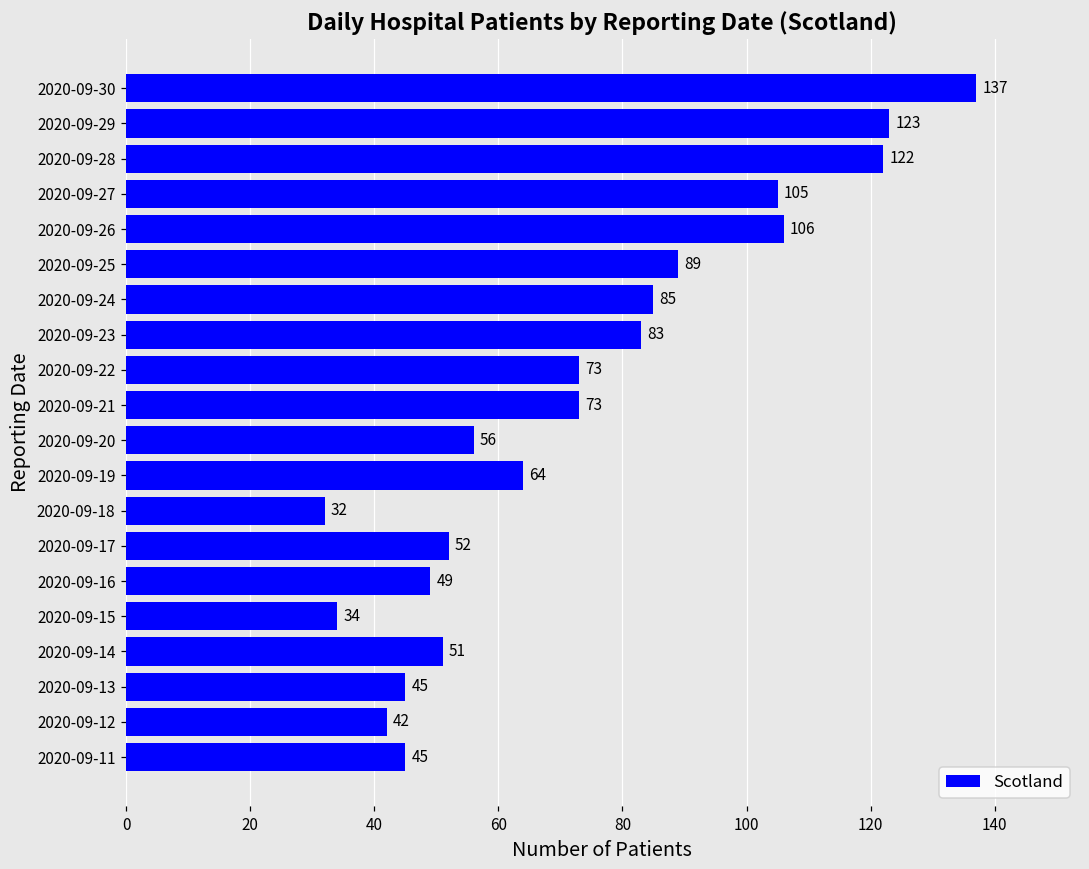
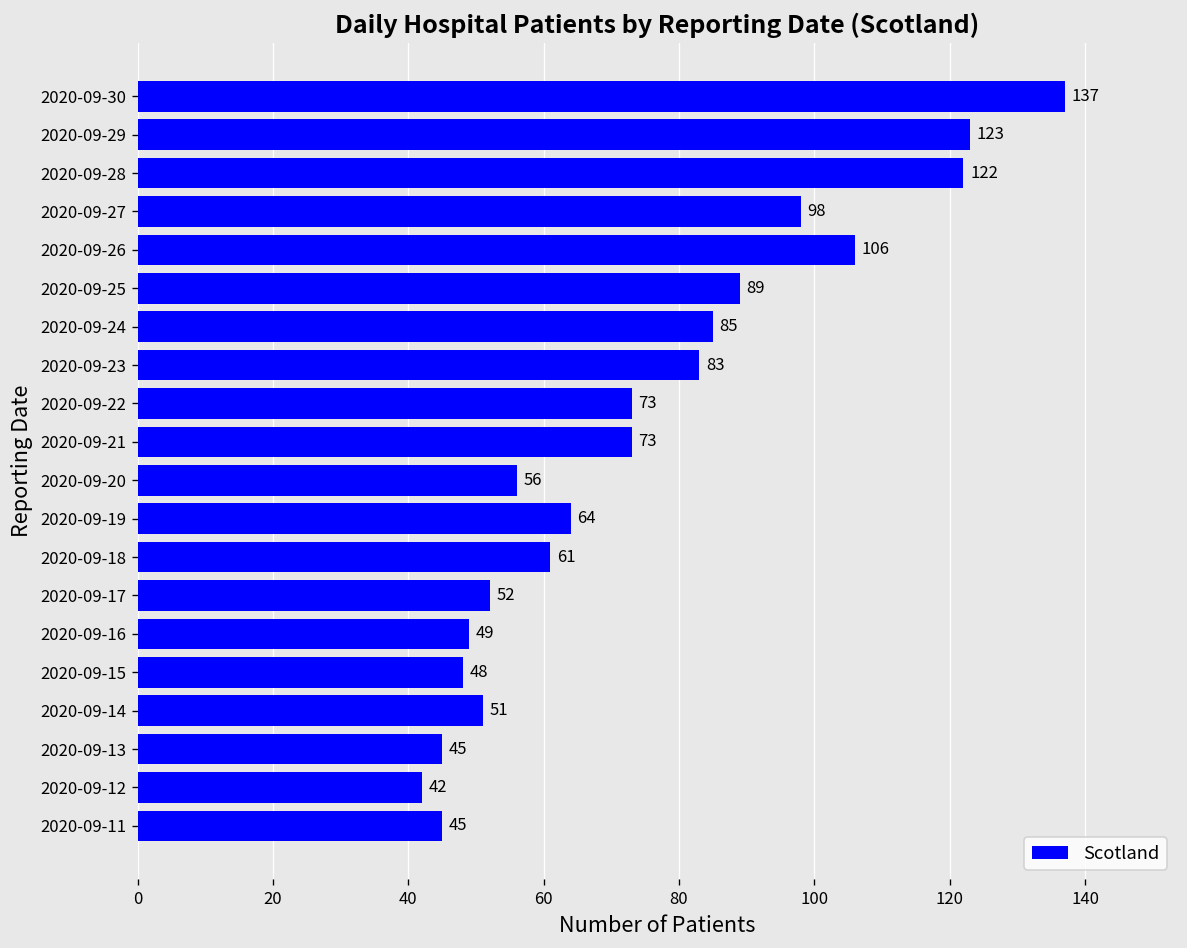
2020-09-27: 105 -> 98
2020-09-18: 32 -> 61
2020-09-15: 34 -> 48
